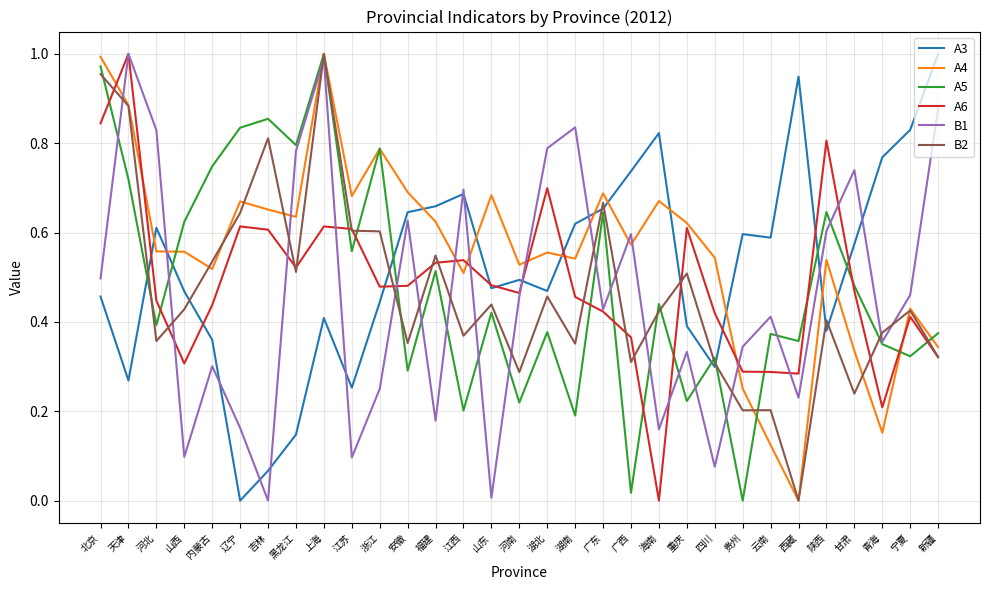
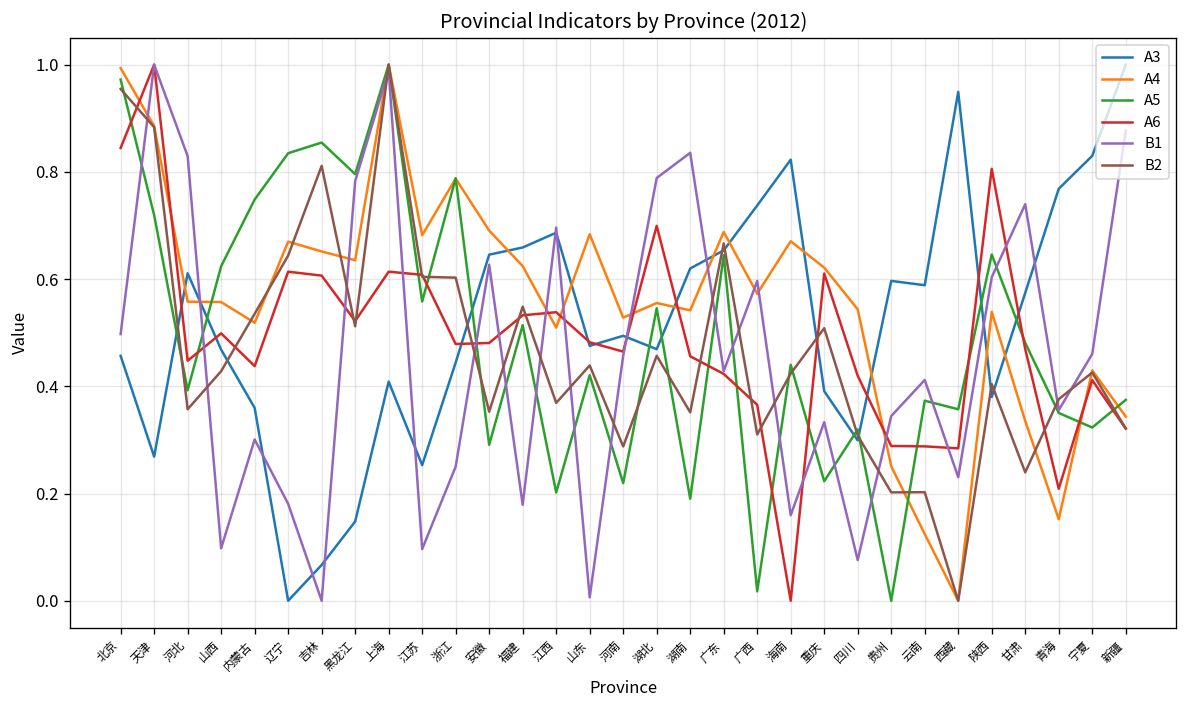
A6, 山西: 0.31 -> 0.50
B1, 辽宁: 0.16 -> 0.18
A5, 湖北: 0.38 -> 0.55
